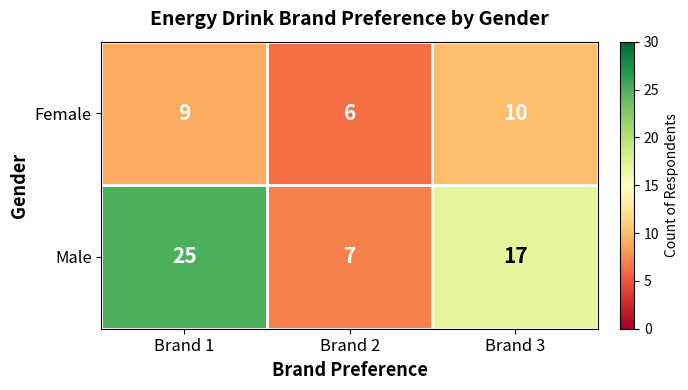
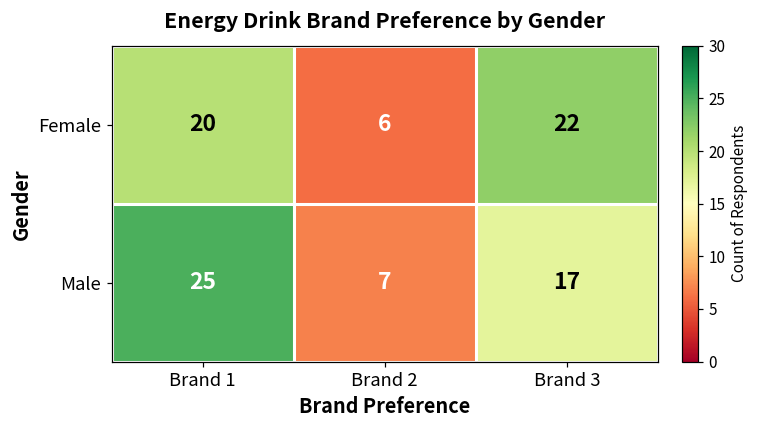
Female, Brand 1: 9 -> 20
Female, Brand 3: 10 -> 22
